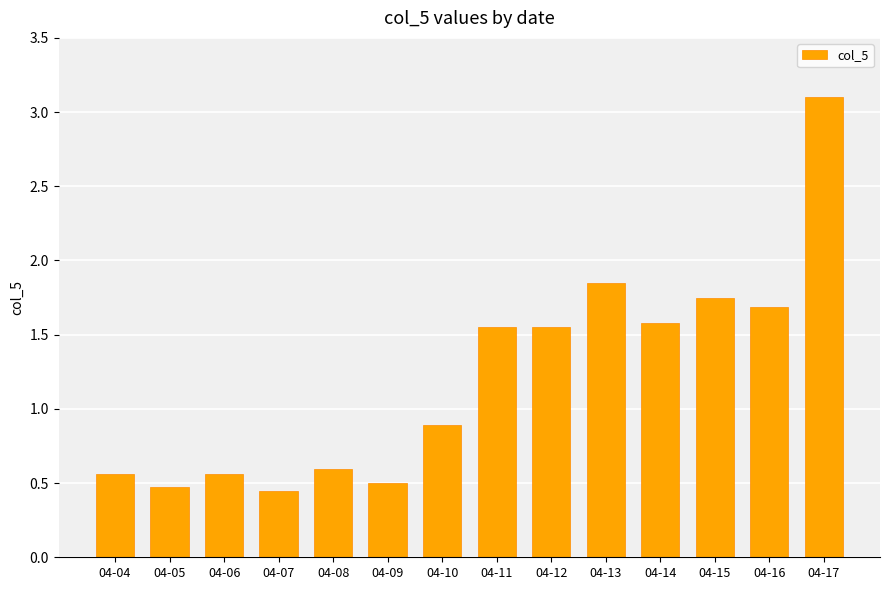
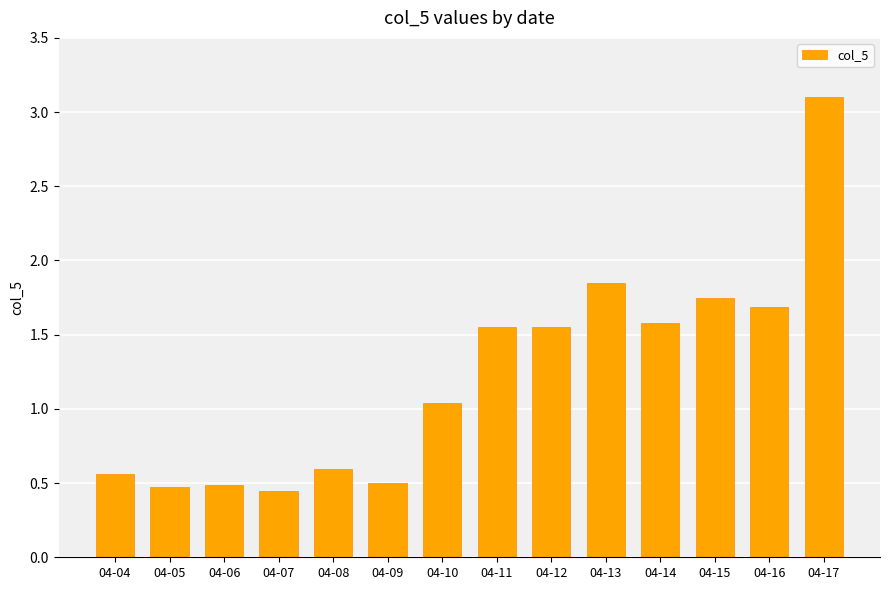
04-06: 0.56 -> 0.49
04-10: 0.89 -> 1.04
